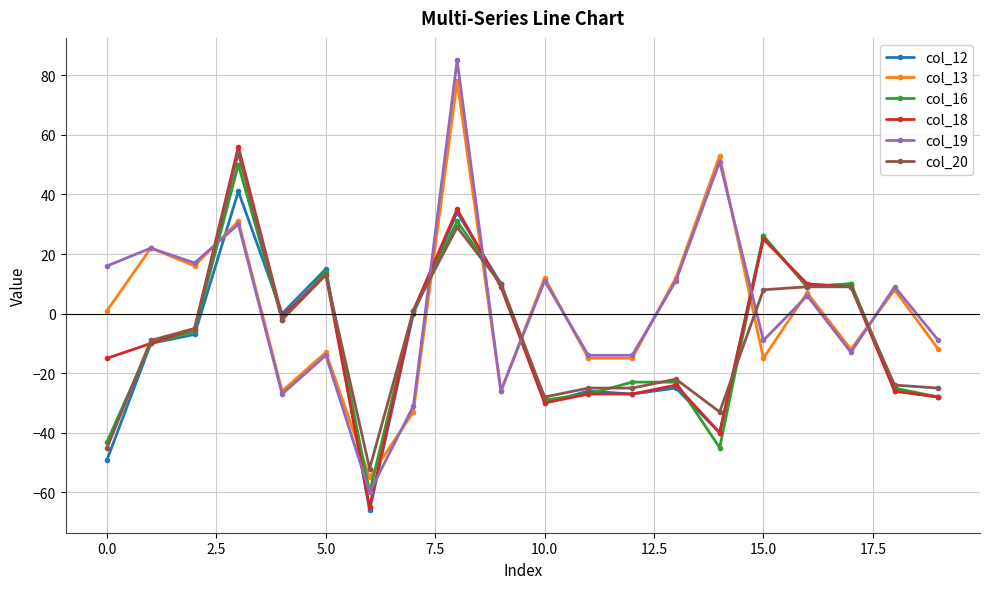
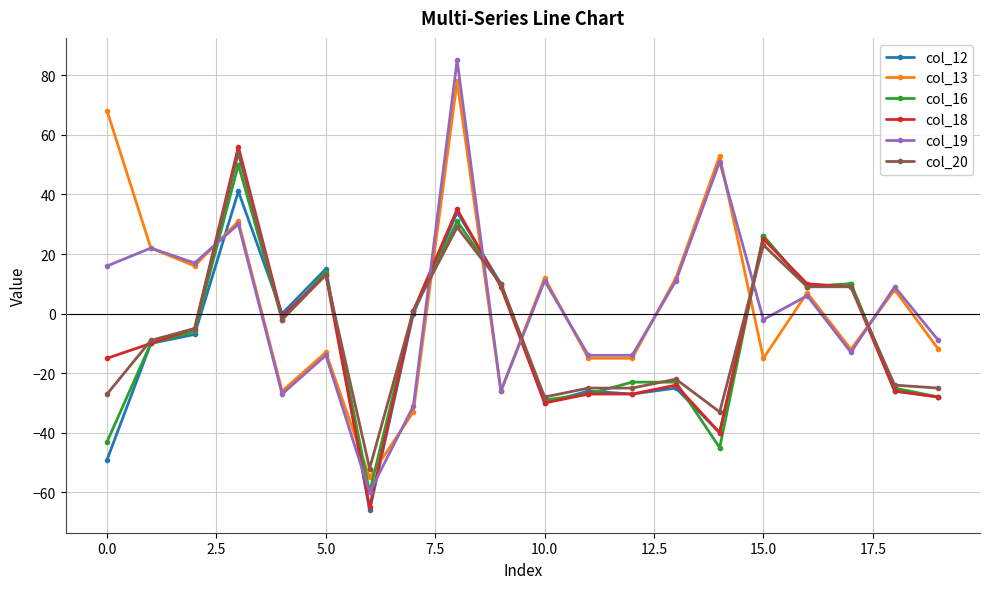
col_13, 0.0: 1 -> 68
col_20, 0.0: -45 -> -27
col_19, 15.0: -9 -> -2
col_20, 15.0: 8 -> 23
